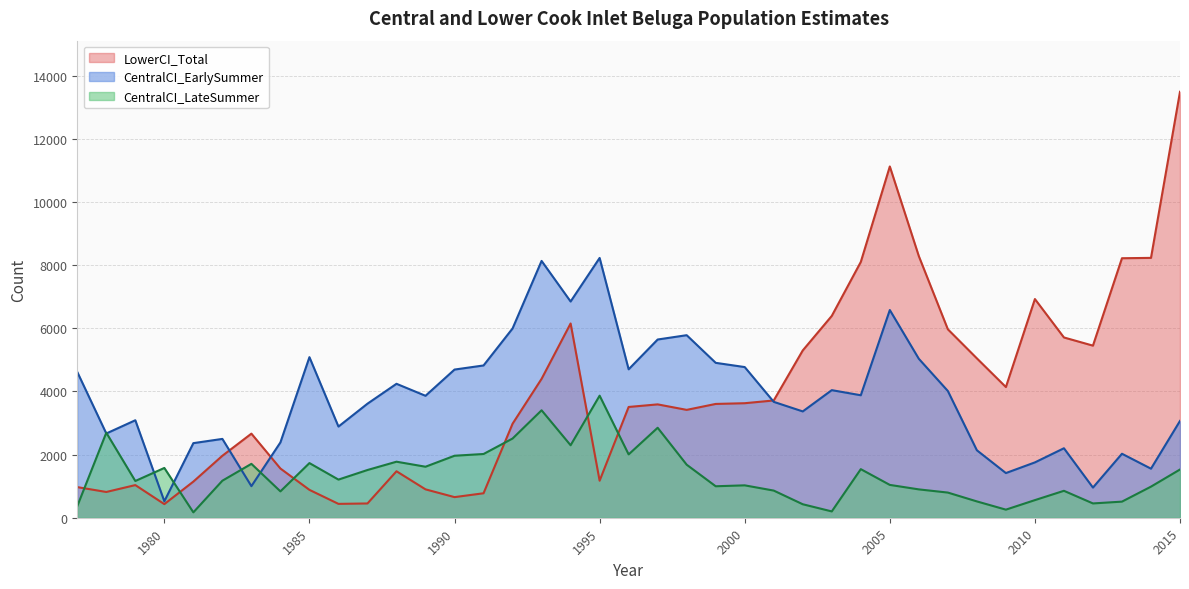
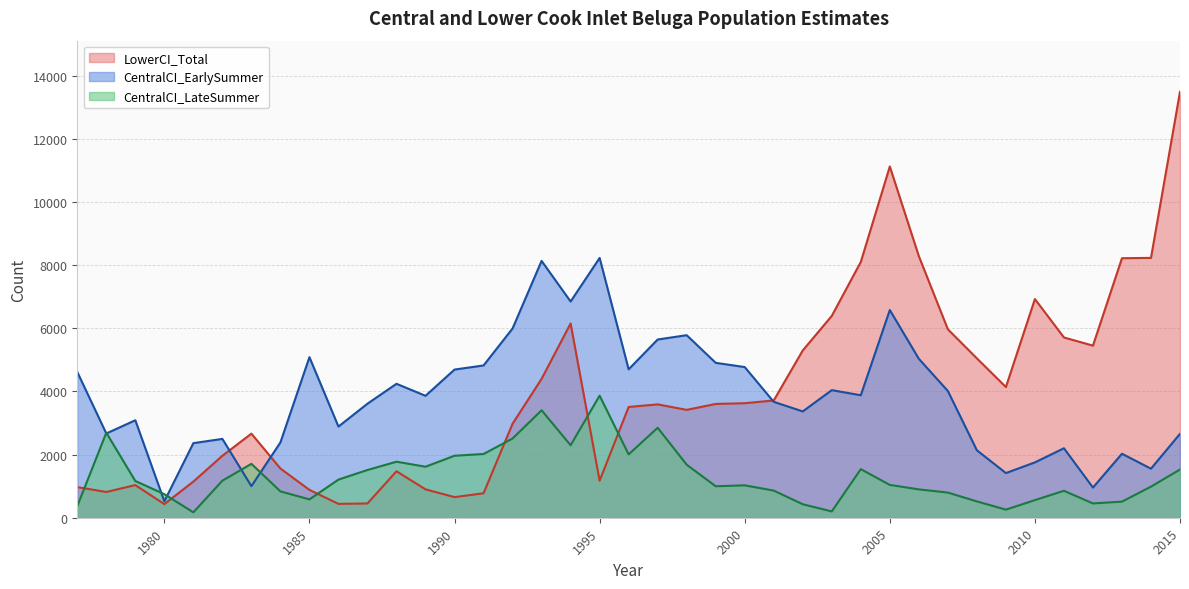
CentralCI_LateSummer, 1980: 1600 -> 700
CentralCI_LateSummer, 1985: 1700 -> 600
CentralCI_EarlySummer, 2015: 3100 -> 2700
